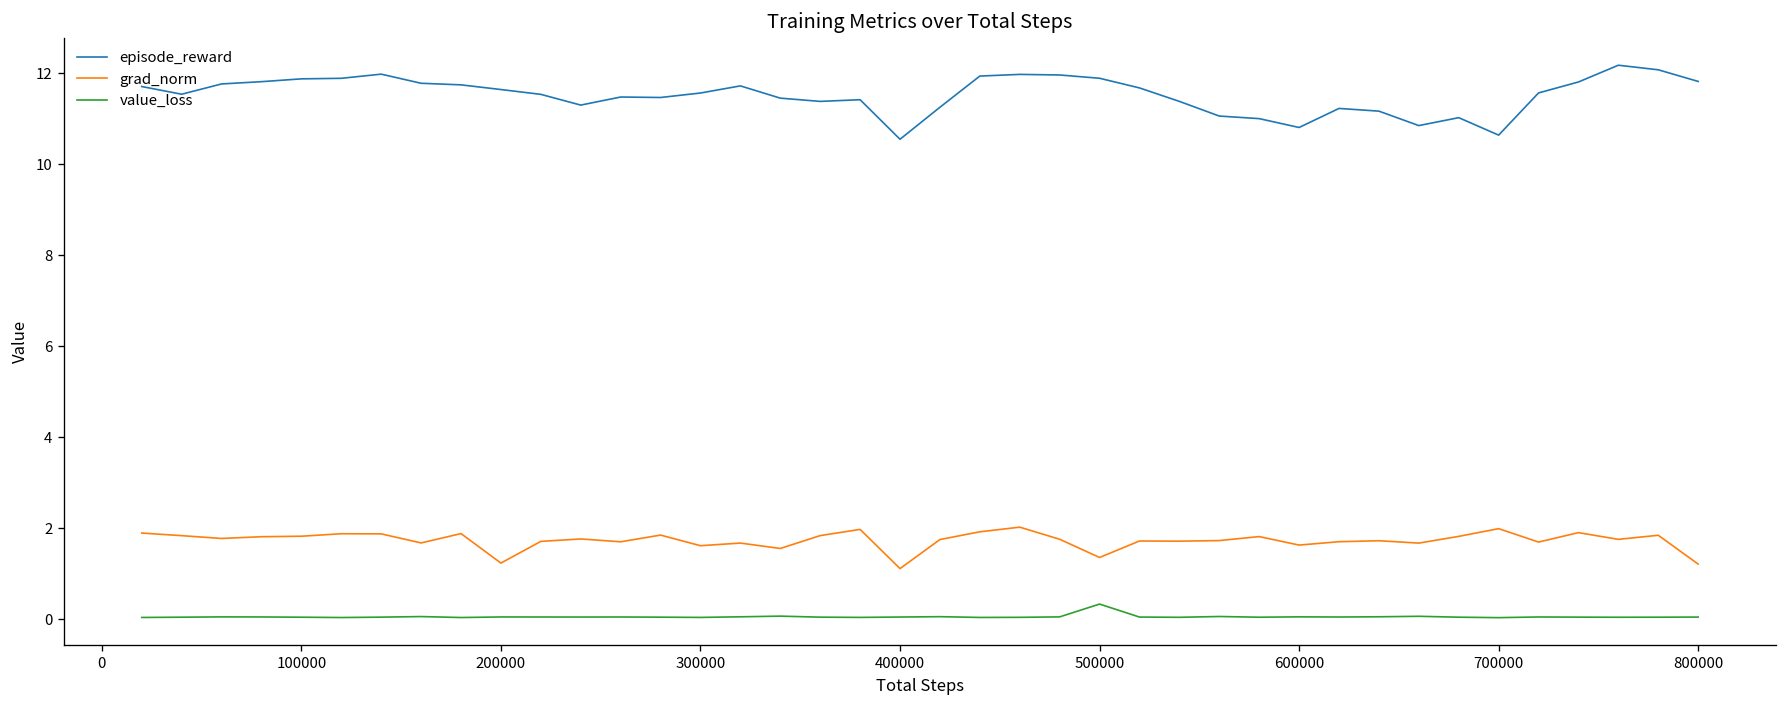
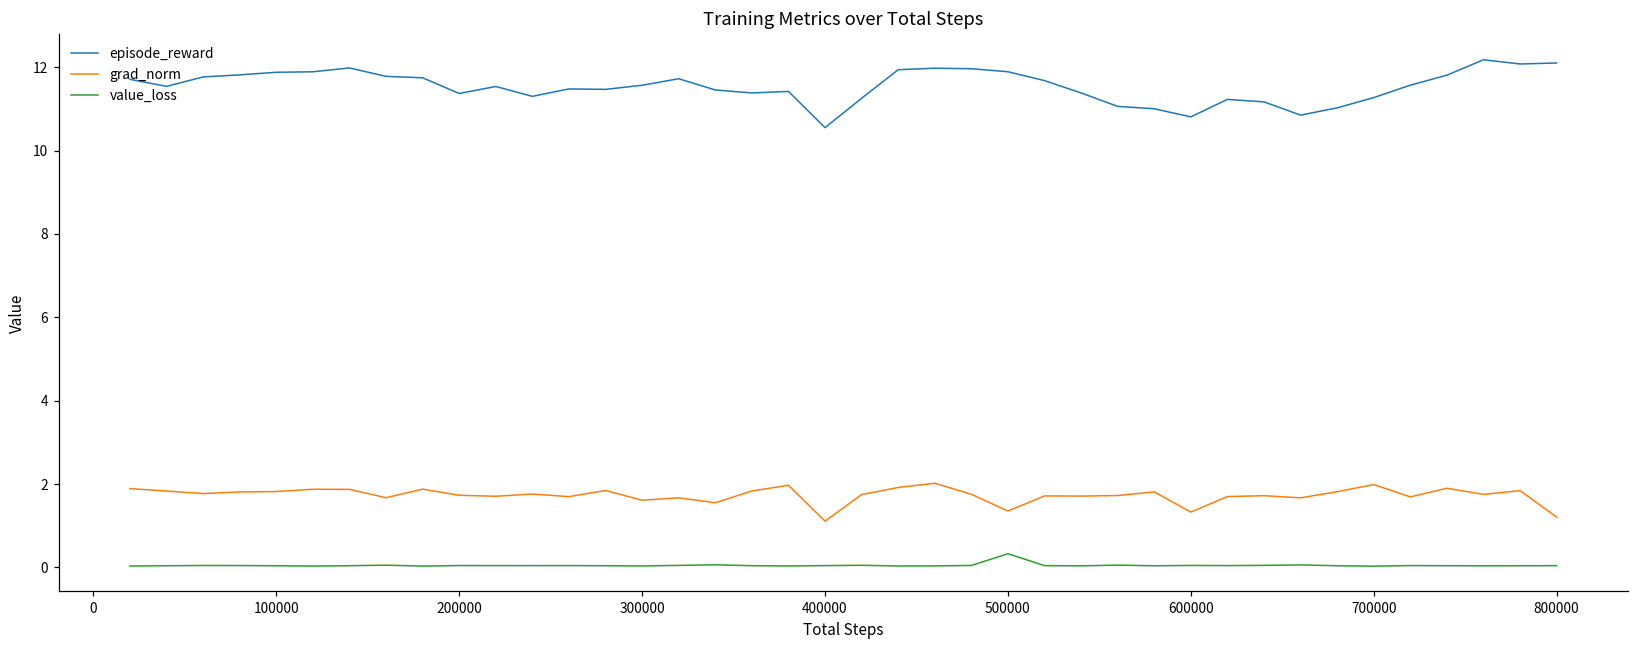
episode_reward, 200000: 11.6 -> 11.4
grad_norm, 200000: 1.2 -> 1.7
grad_norm, 600000: 1.6 -> 1.3
episode_reward, 700000: 10.6 -> 11.3
episode_reward, 800000: 11.8 -> 12.1
